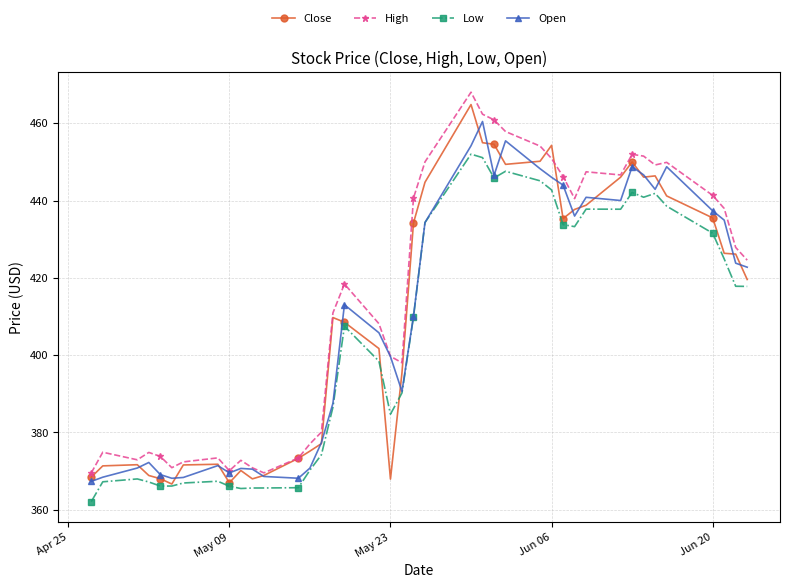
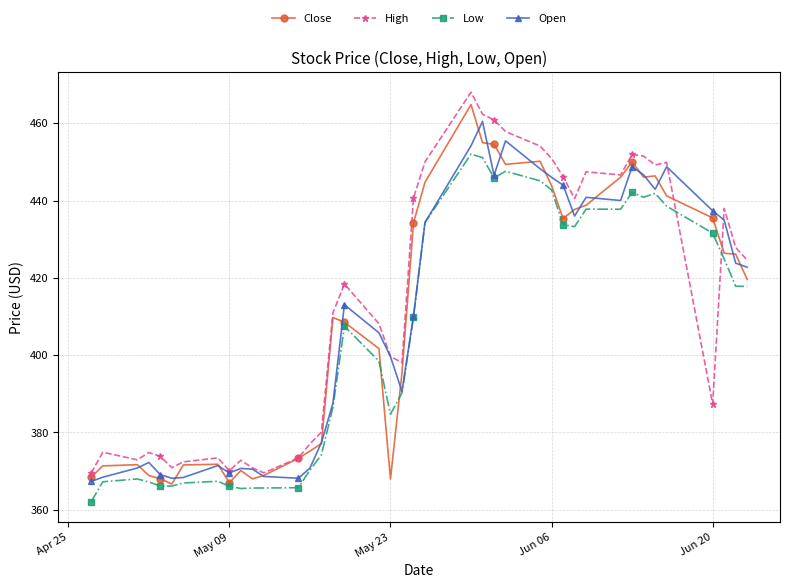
Close, Jun 06: 454 -> 444
High, Jun 20: 441 -> 387
